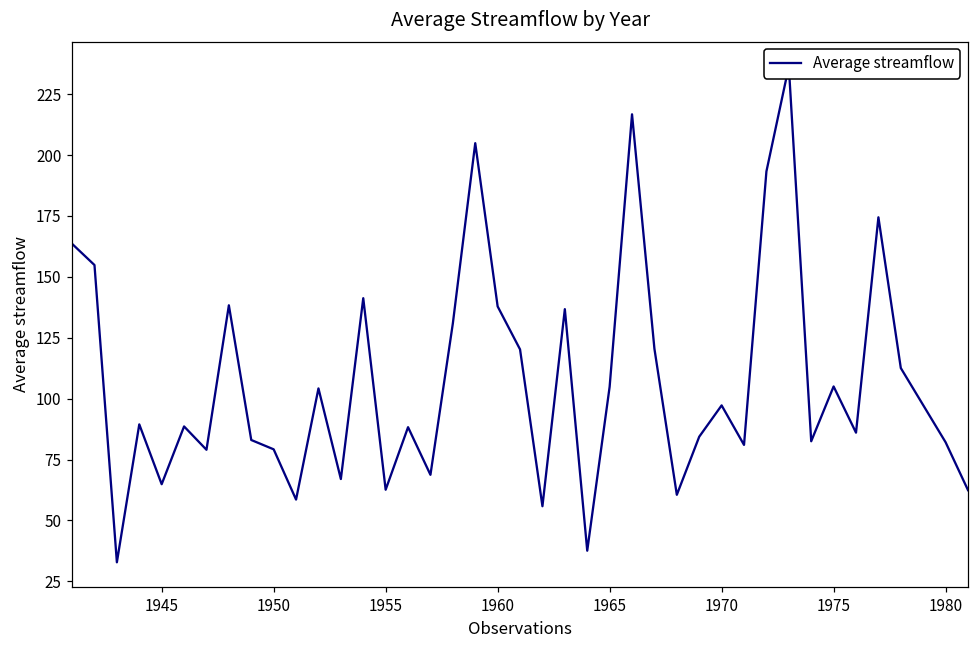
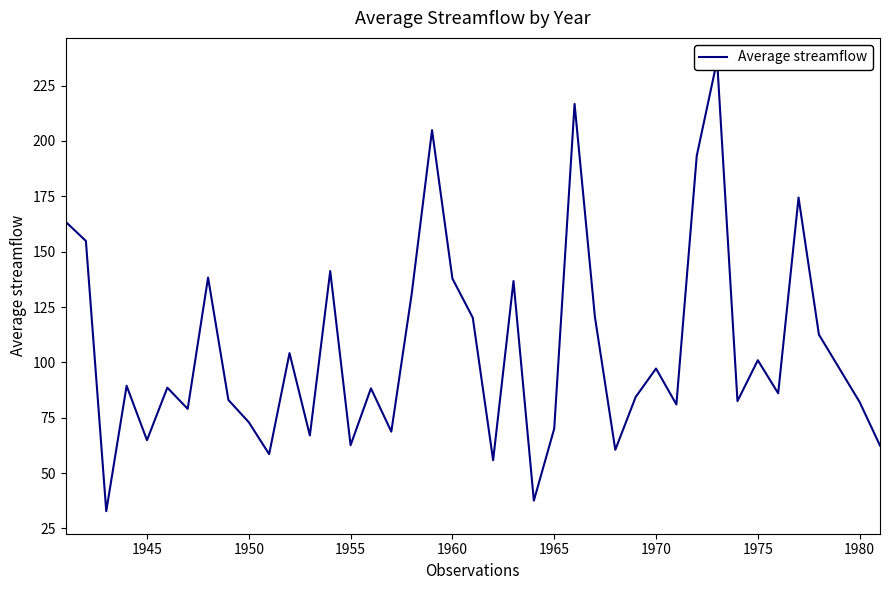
1950: 79 -> 73
1965: 105 -> 70
1975: 105 -> 101
